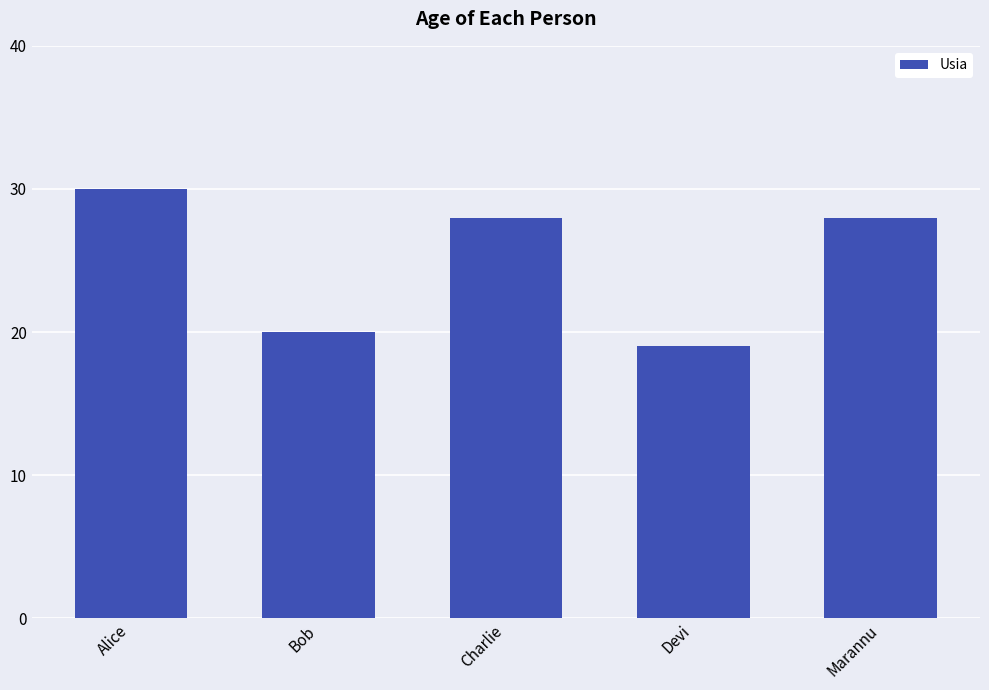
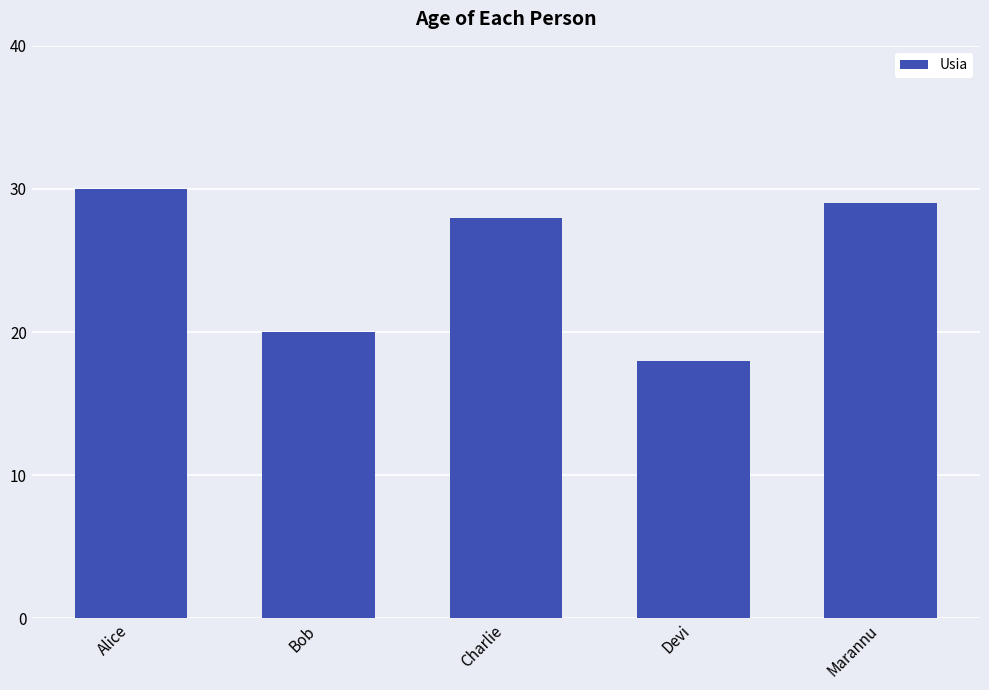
Devi: 19 -> 18
Marannu: 28 -> 29
